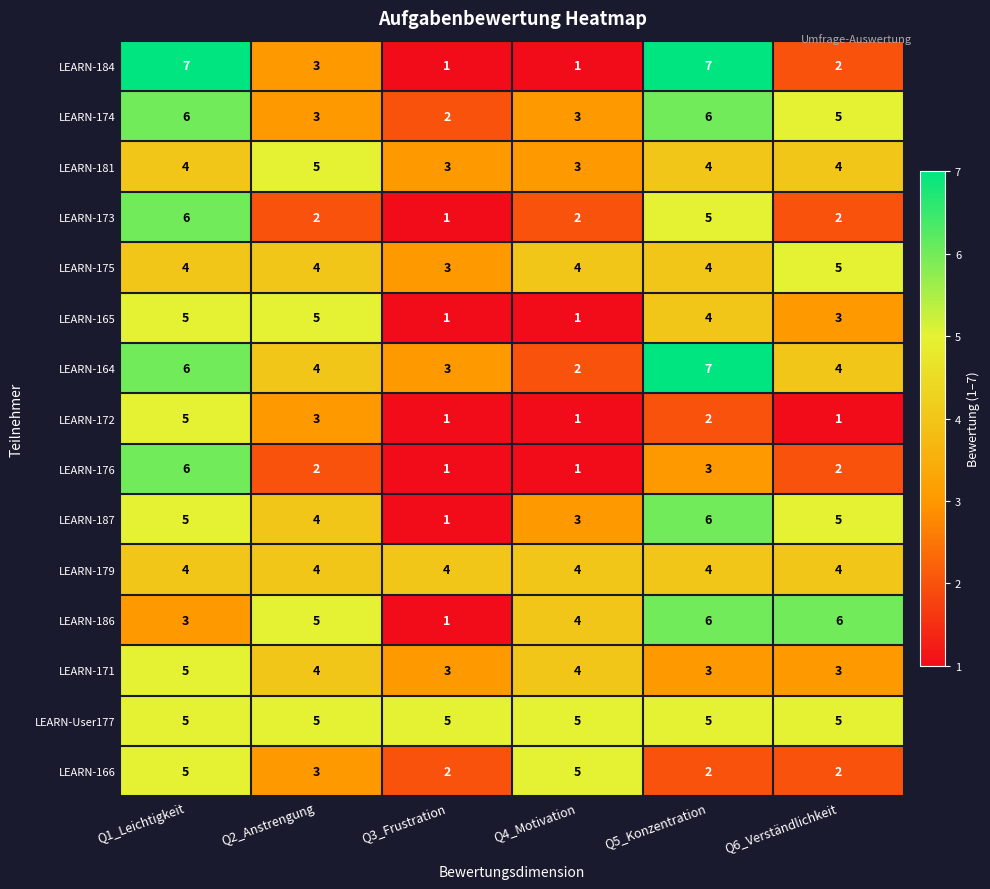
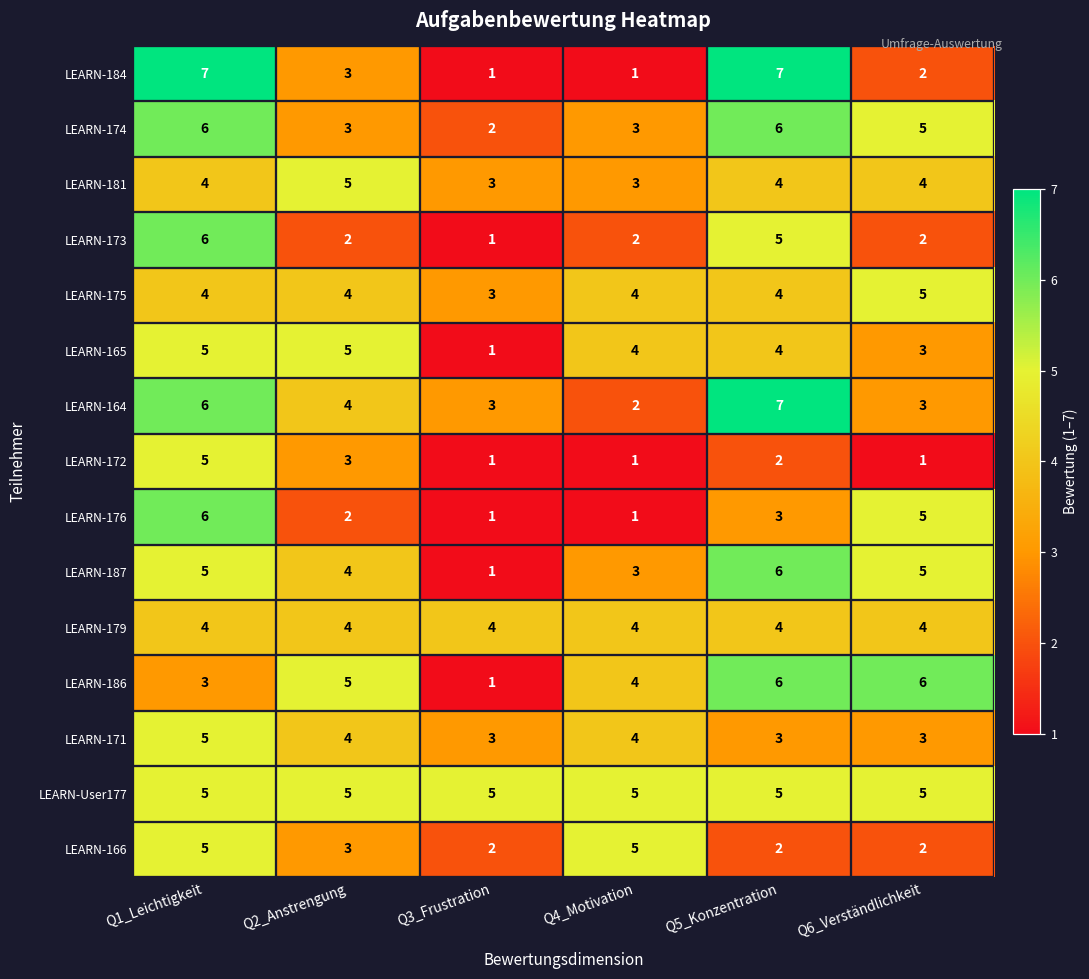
LEARN-165, Q4_Motivation: 1 -> 4
LEARN-164, Q6_Verständlichkeit: 4 -> 3
LEARN-176, Q6_Verständlichkeit: 2 -> 5
